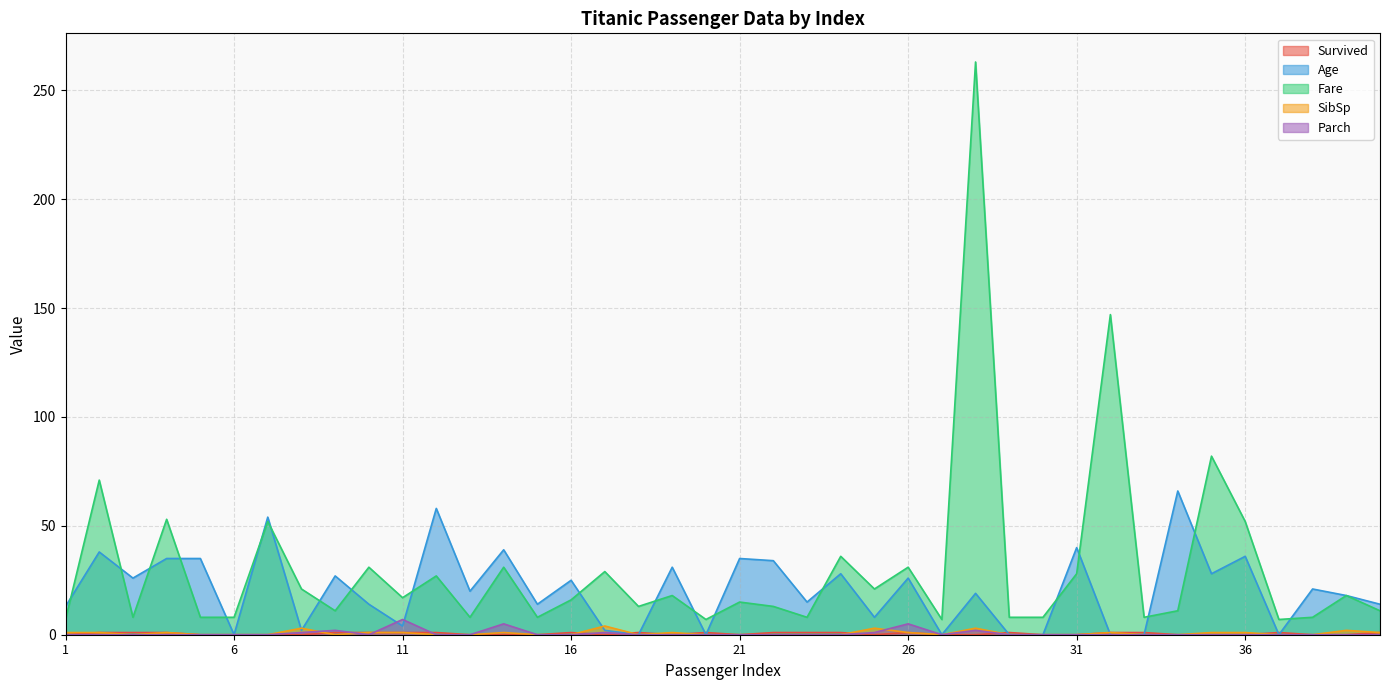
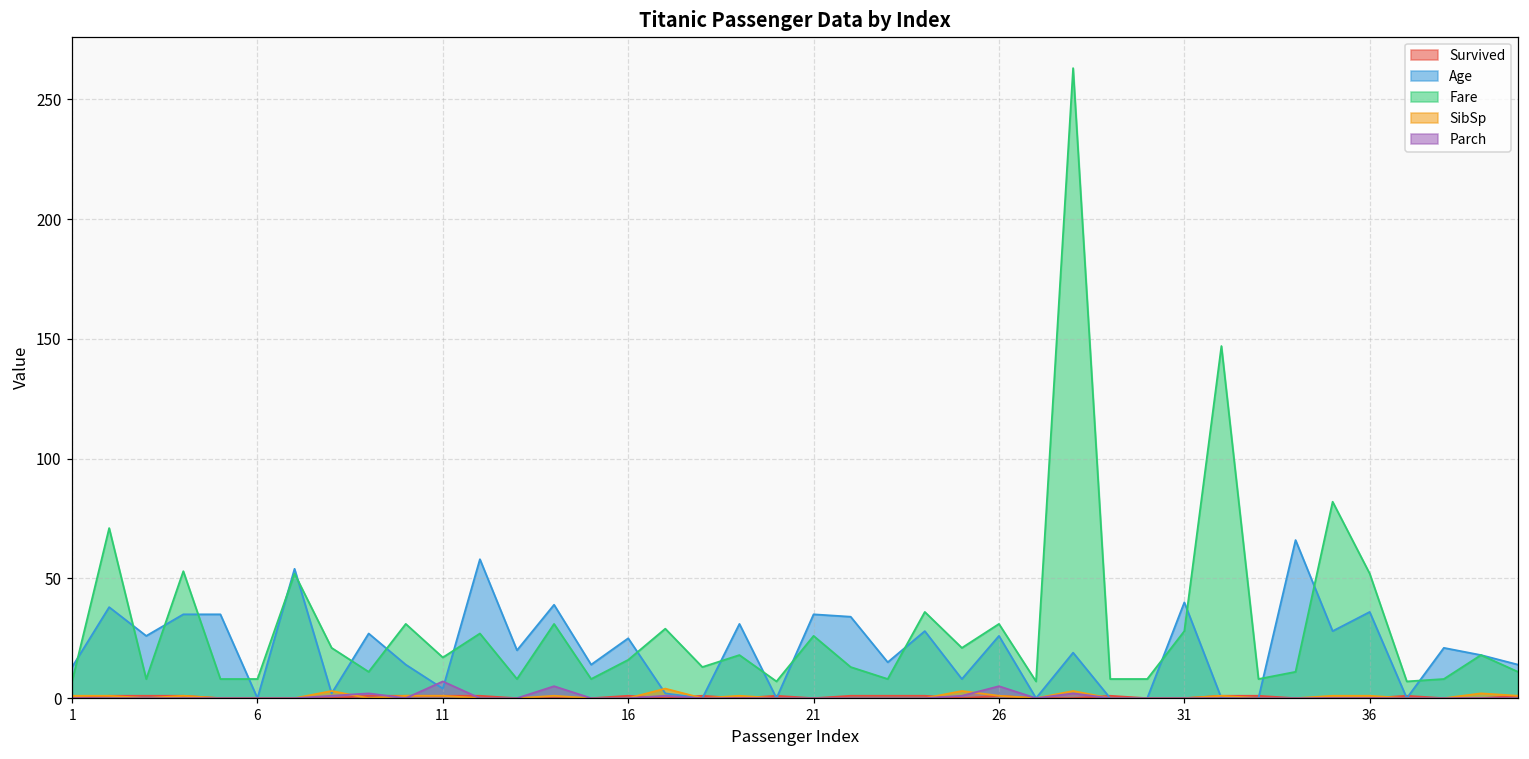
Fare, 21: 15 -> 26
